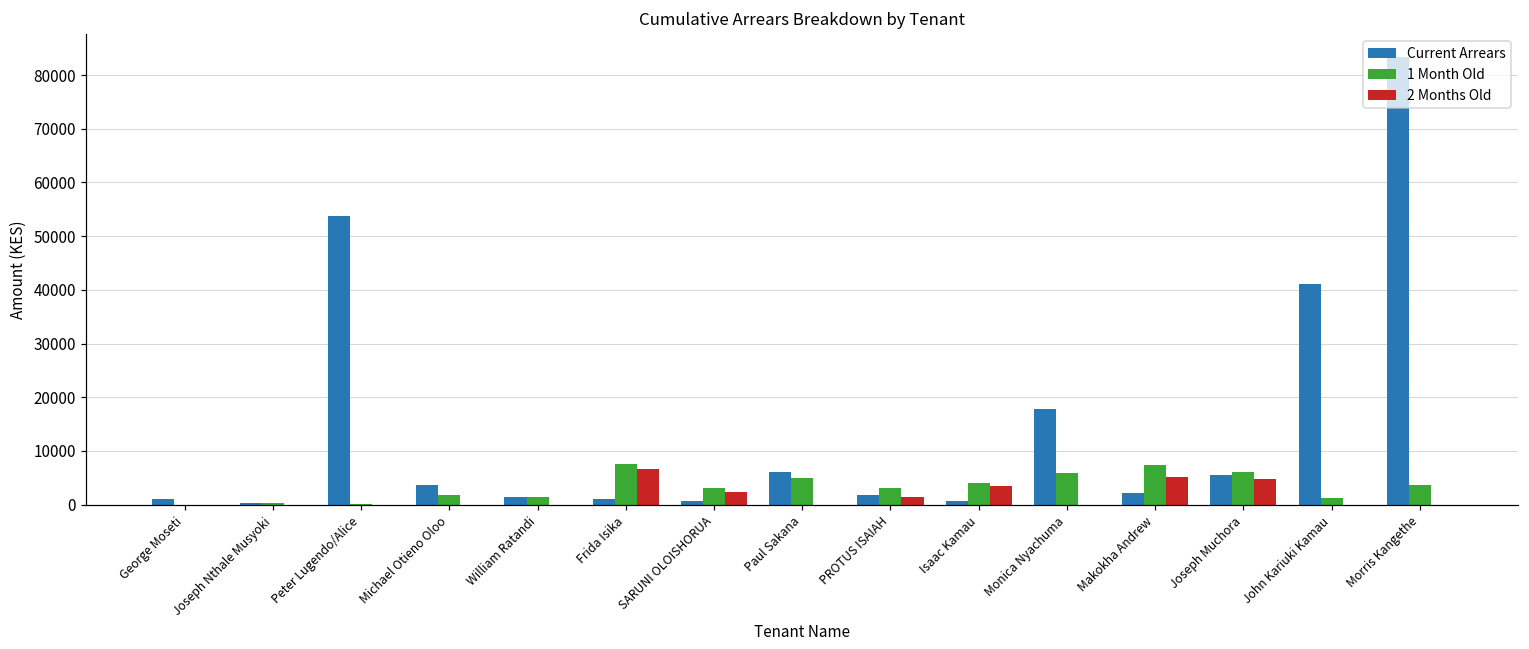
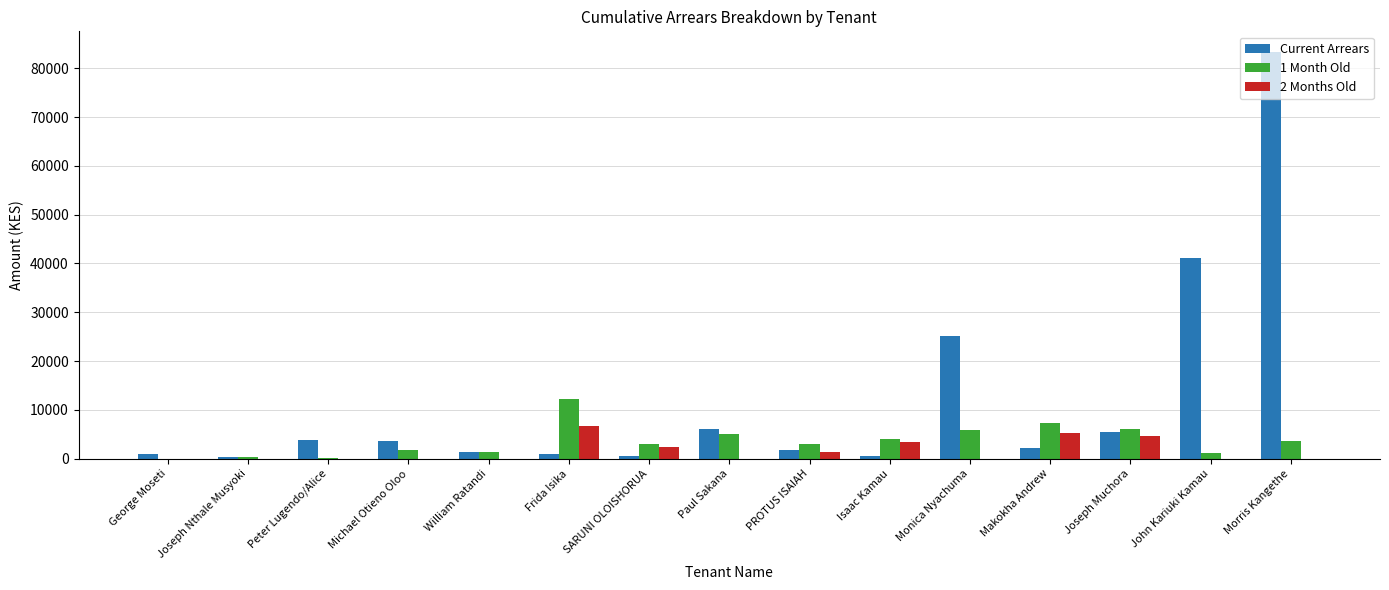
Current Arrears, Peter Lugendo/Alice: 54000 -> 4000
1 Month Old, Frida Isika: 8000 -> 12000
Current Arrears, Monica Nyachuma: 18000 -> 25000
